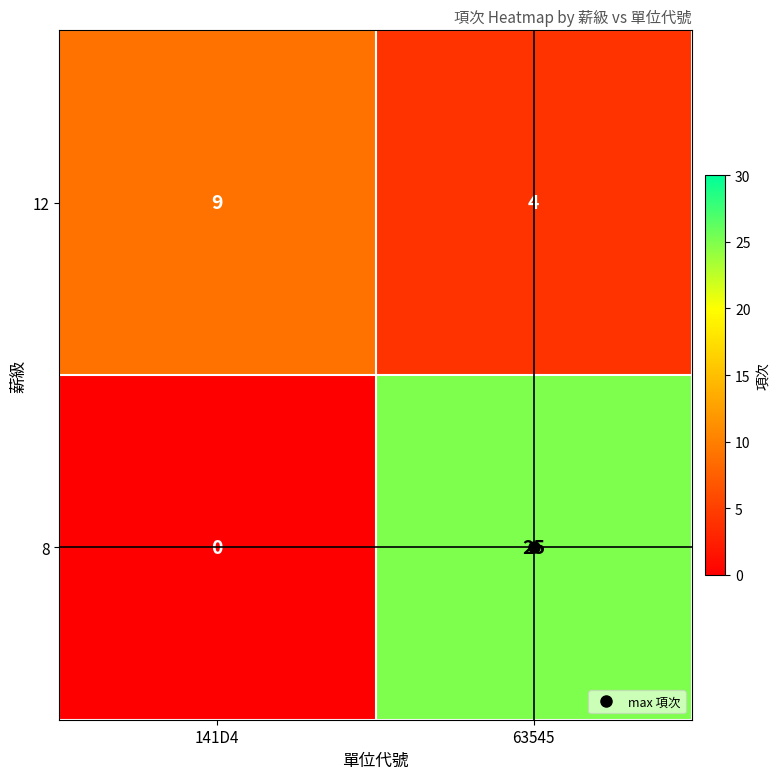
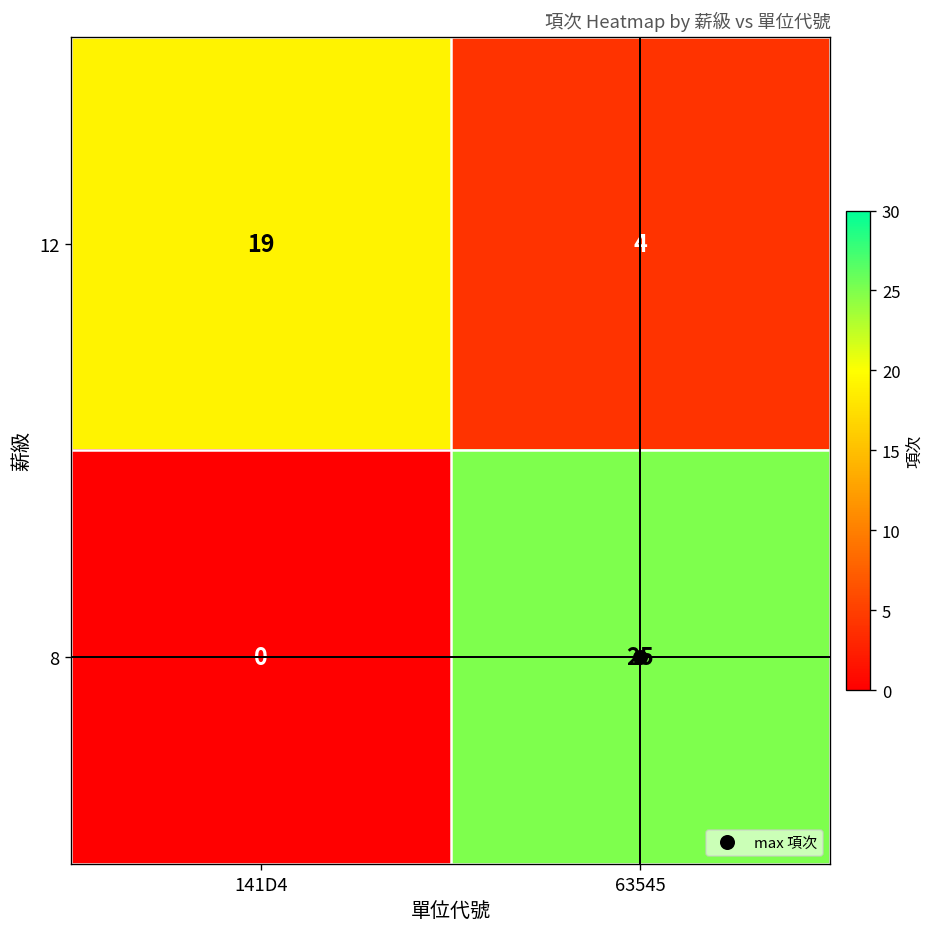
12, 141D4: 9 -> 19
